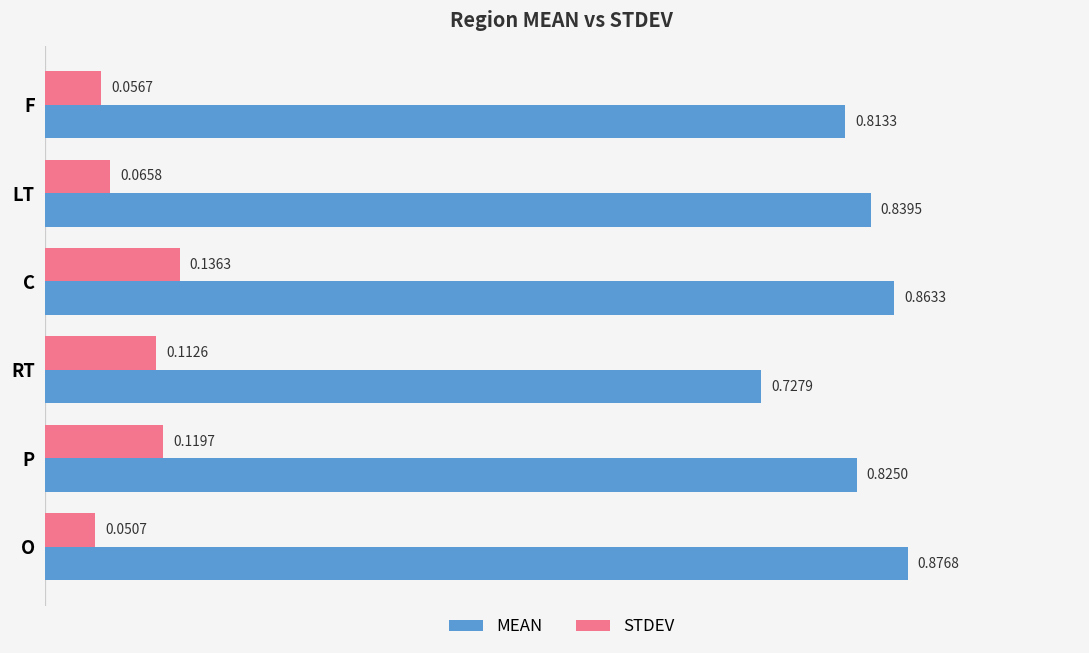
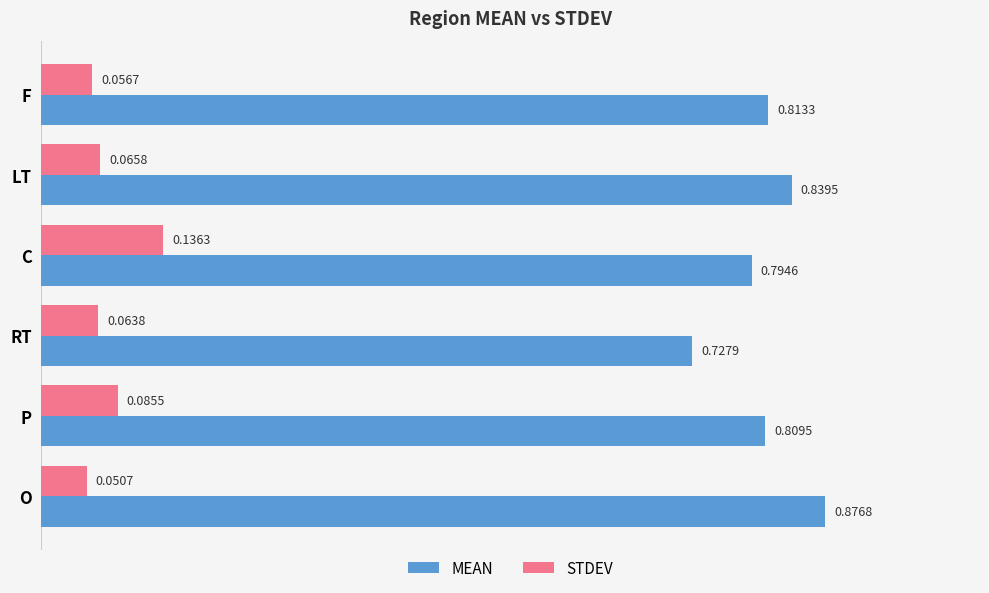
MEAN, C: 0.8633 -> 0.7946
STDEV, RT: 0.1126 -> 0.0638
STDEV, P: 0.1197 -> 0.0855
MEAN, P: 0.8250 -> 0.8095
